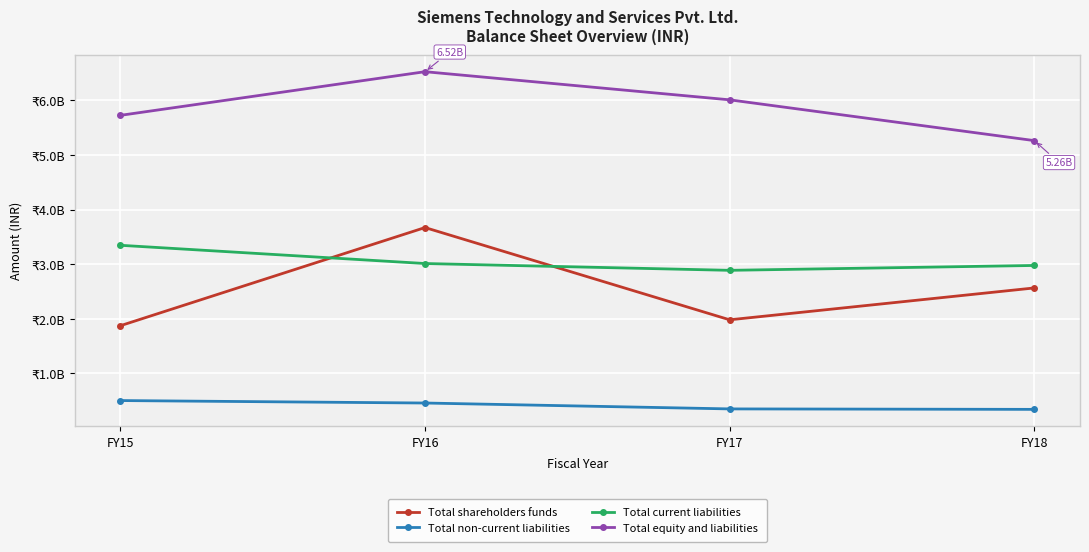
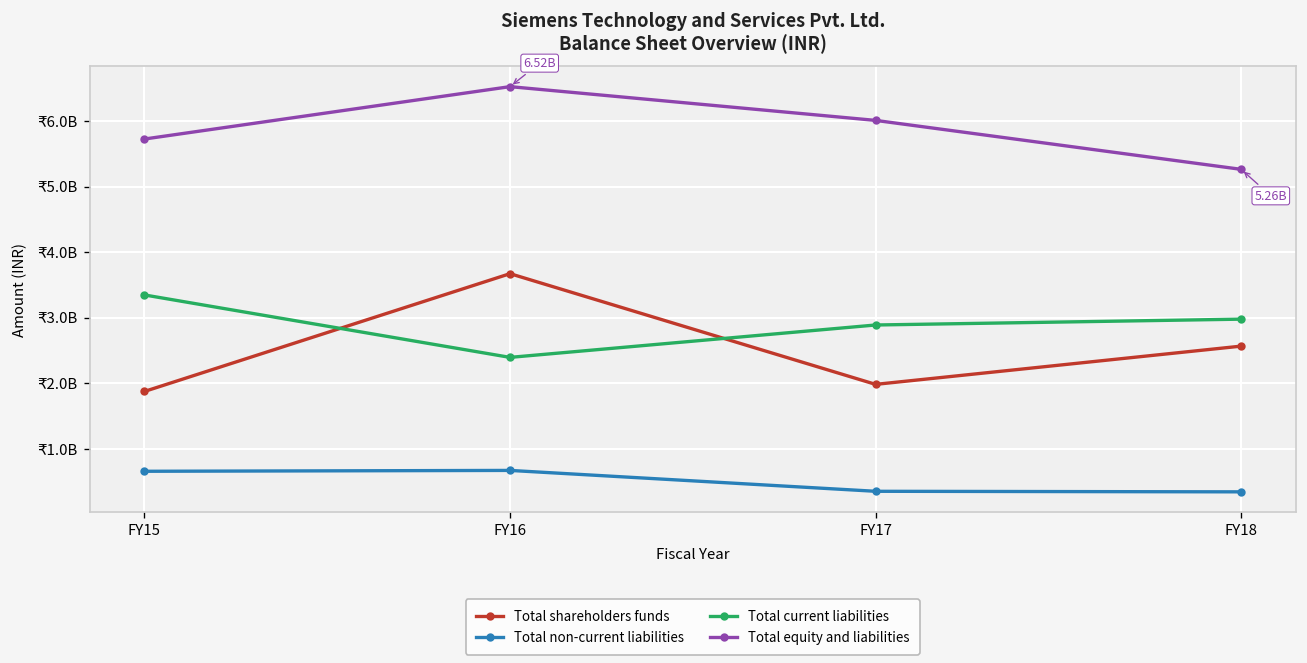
Total non-current liabilities, FY15: ₹500000000 -> ₹700000000
Total non-current liabilities, FY16: ₹500000000 -> ₹700000000
Total current liabilities, FY16: ₹3000000000 -> ₹2400000000
